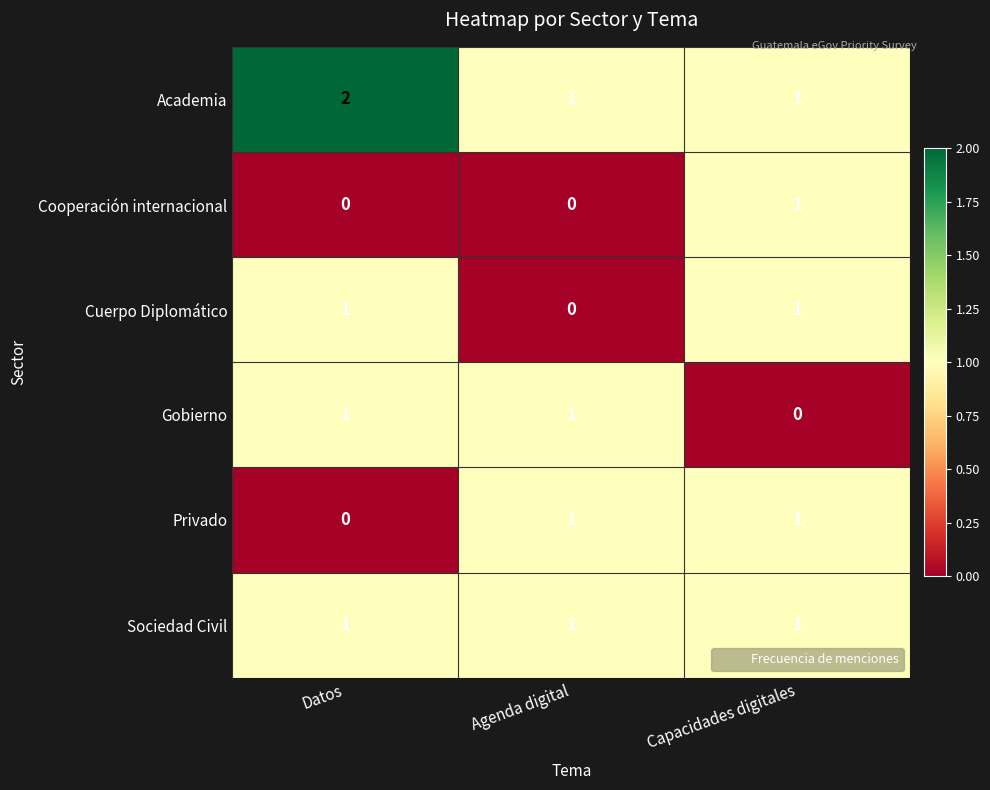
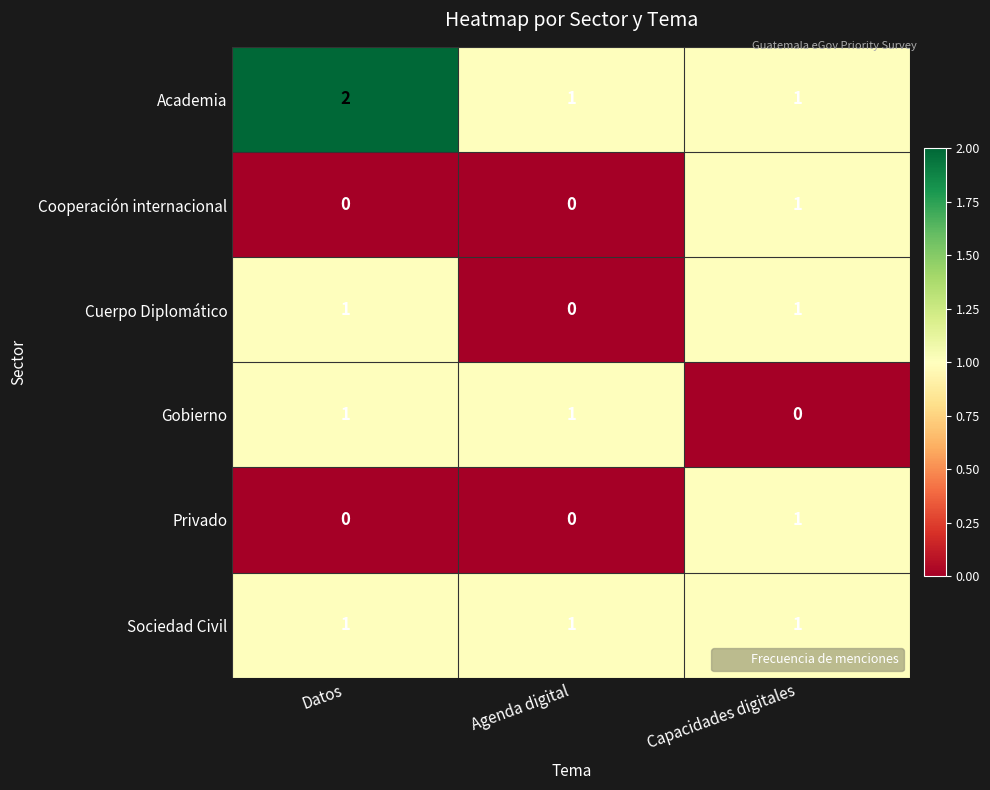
Privado, Agenda digital: 1 -> 0
